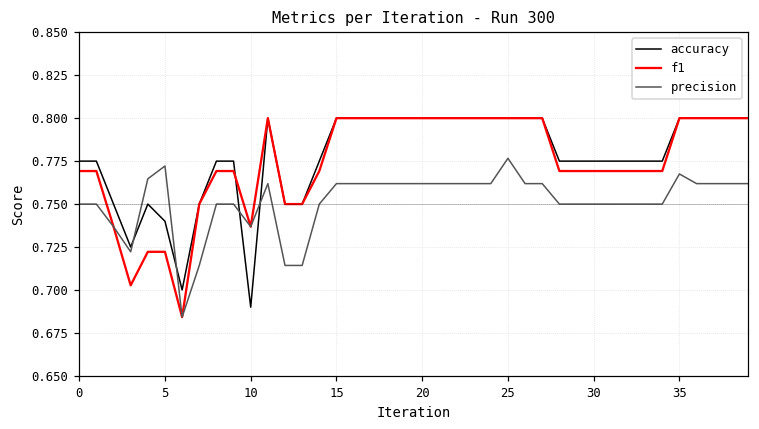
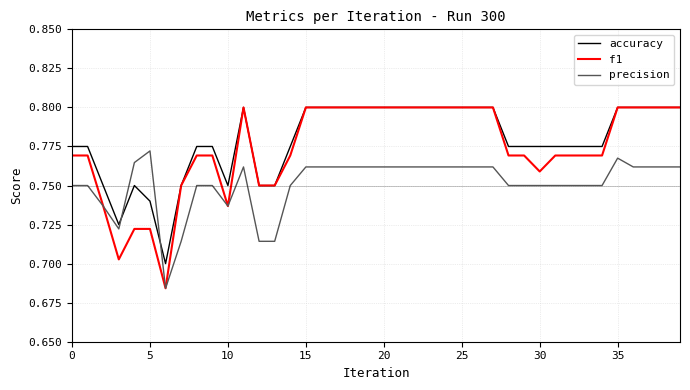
accuracy, 10: 0.69 -> 0.75
precision, 25: 0.777 -> 0.762
f1, 30: 0.769 -> 0.759
